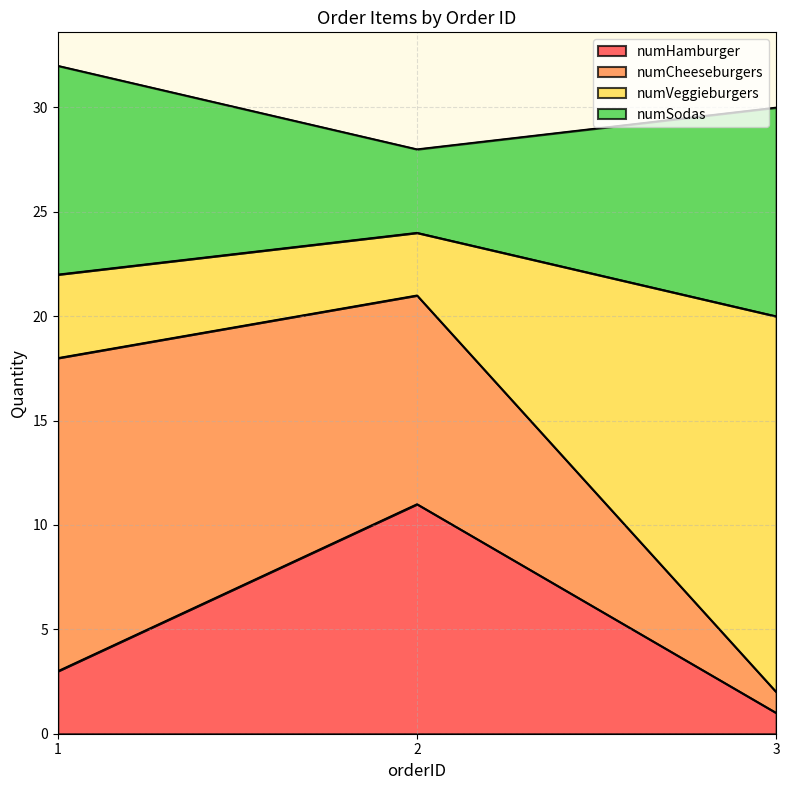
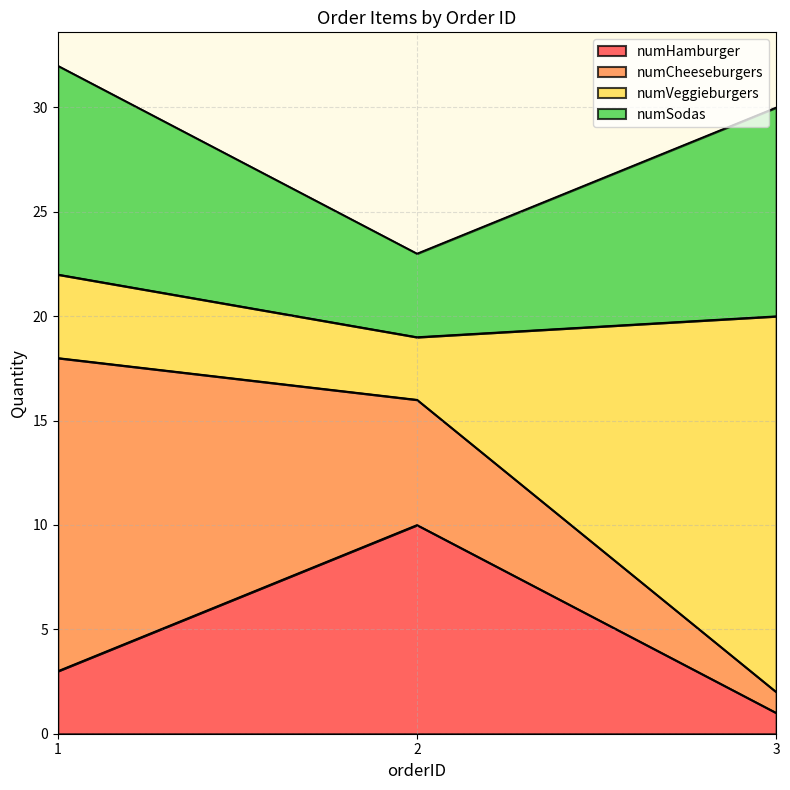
numHamburger, 2: 11 -> 10
numCheeseburgers, 2: 10 -> 6
